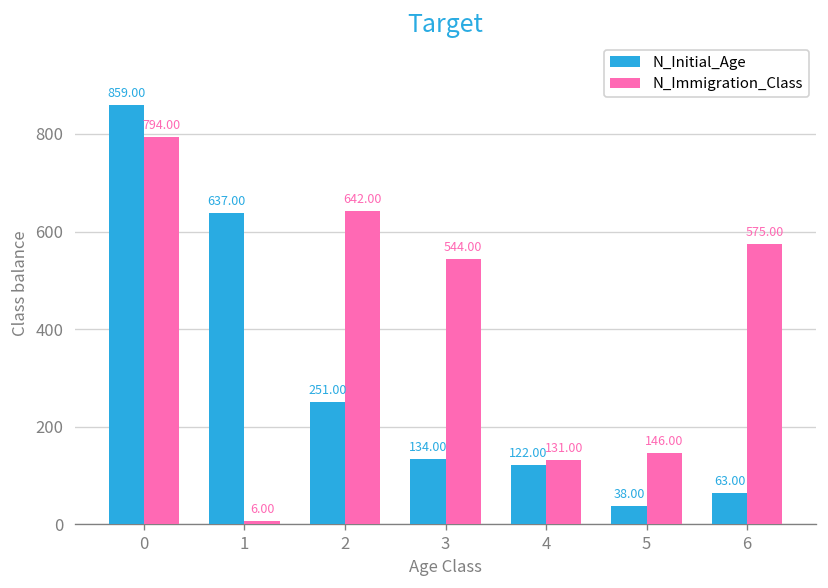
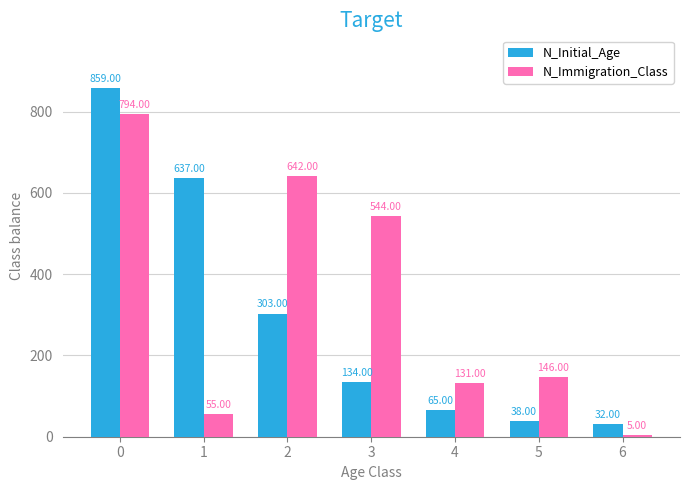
N_Immigration_Class, 1: 6.00 -> 55.00
N_Initial_Age, 2: 251.00 -> 303.00
N_Initial_Age, 4: 122.00 -> 65.00
N_Initial_Age, 6: 63.00 -> 32.00
N_Immigration_Class, 6: 575.00 -> 5.00
